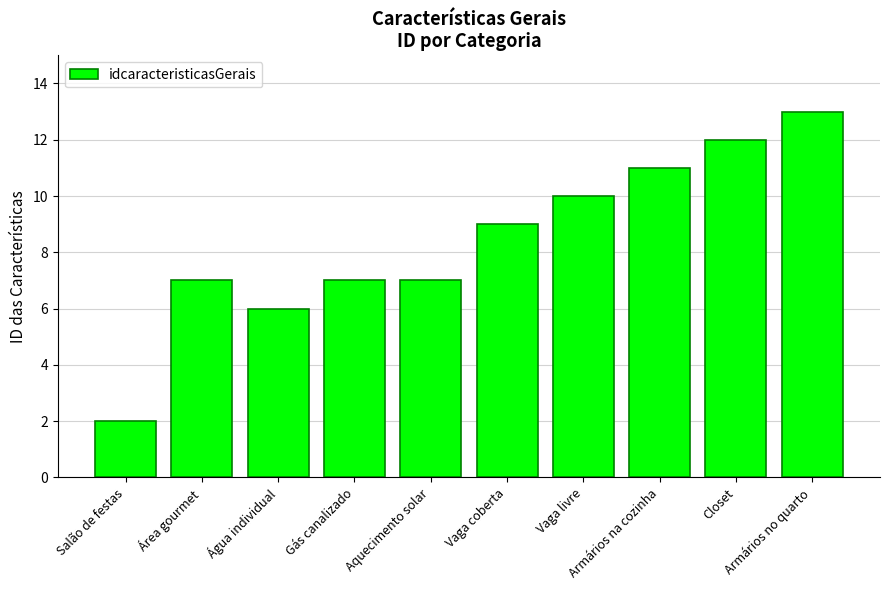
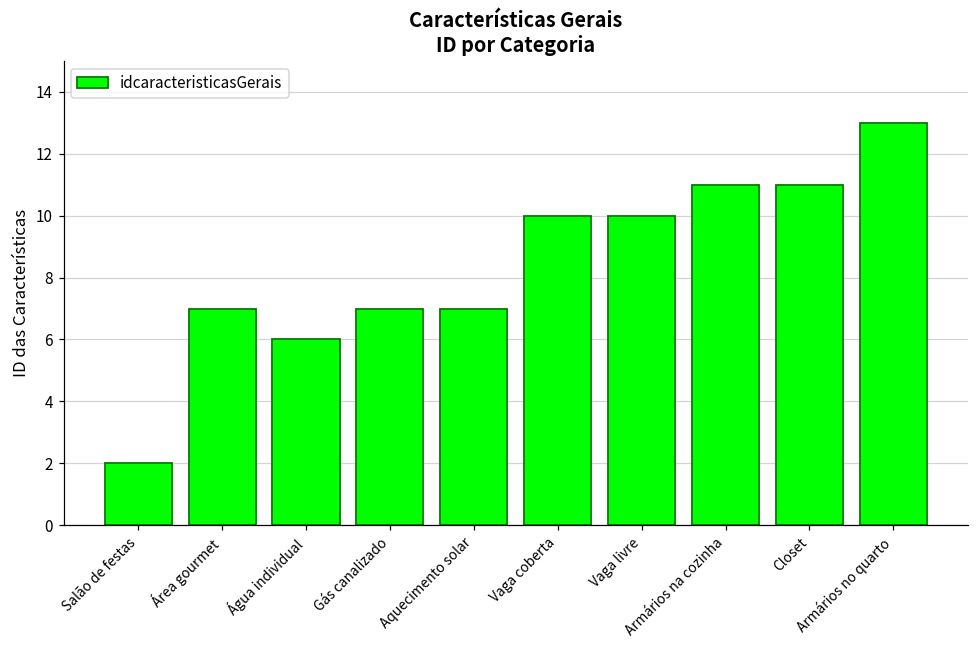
Vaga coberta: 9 -> 10
Closet: 12 -> 11
